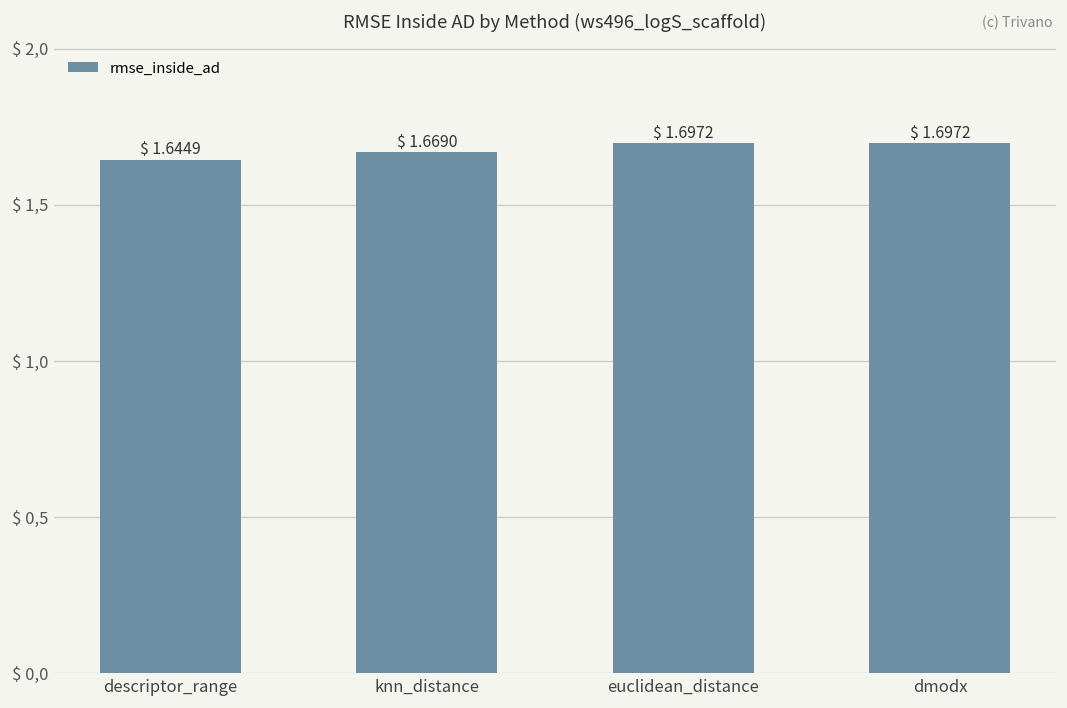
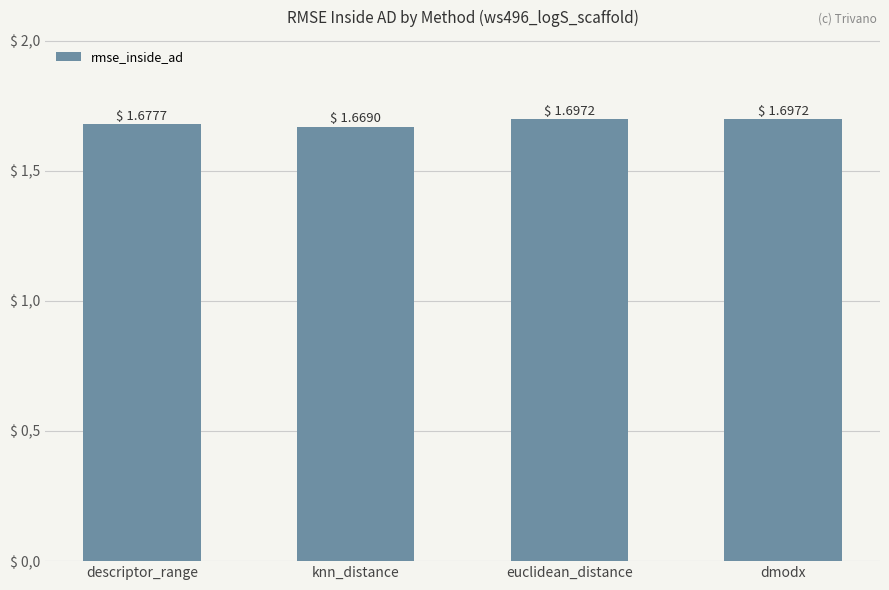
descriptor_range: 1.6449 -> 1.6777
